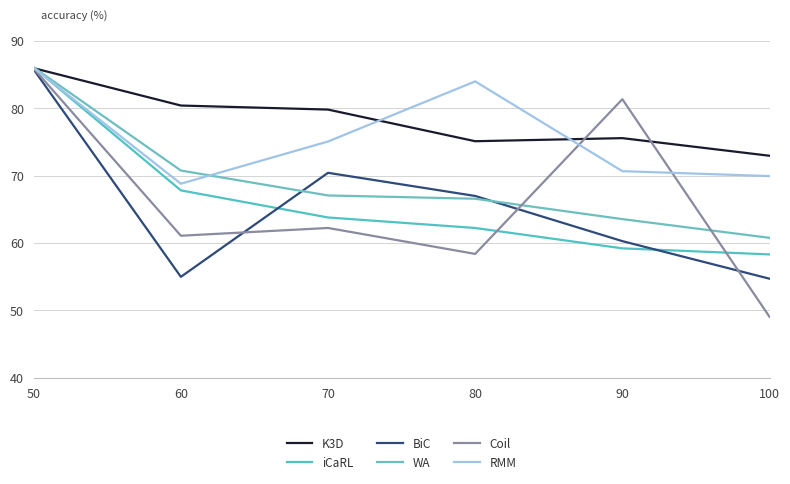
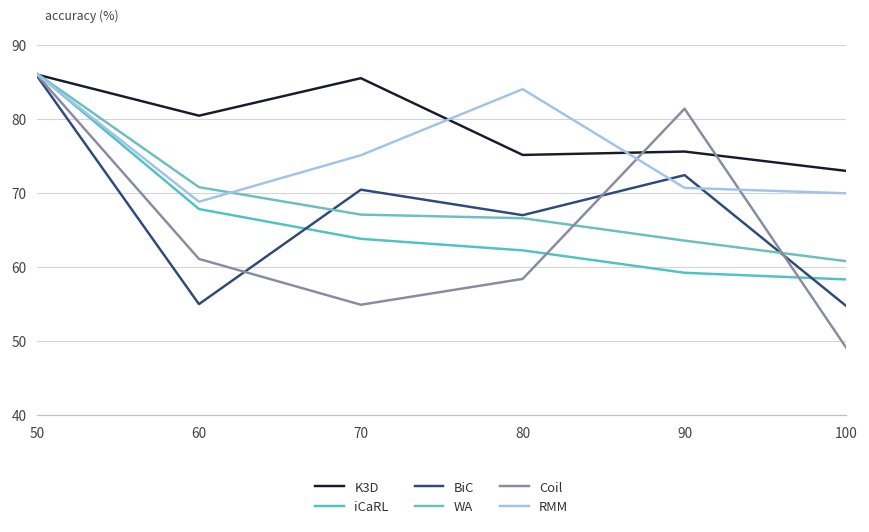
K3D, 70: 80 -> 85
Coil, 70: 62 -> 55
BiC, 90: 60 -> 72
